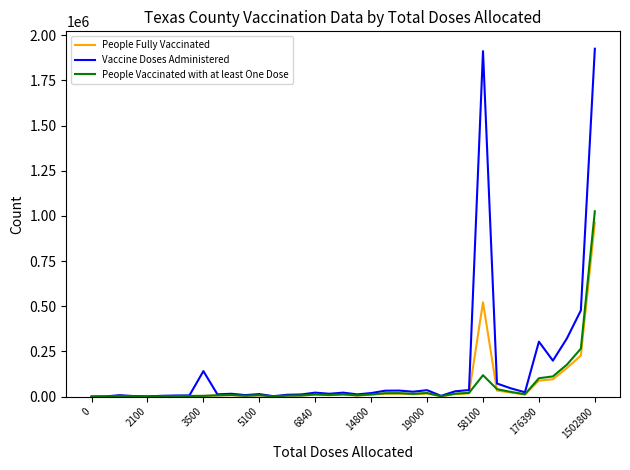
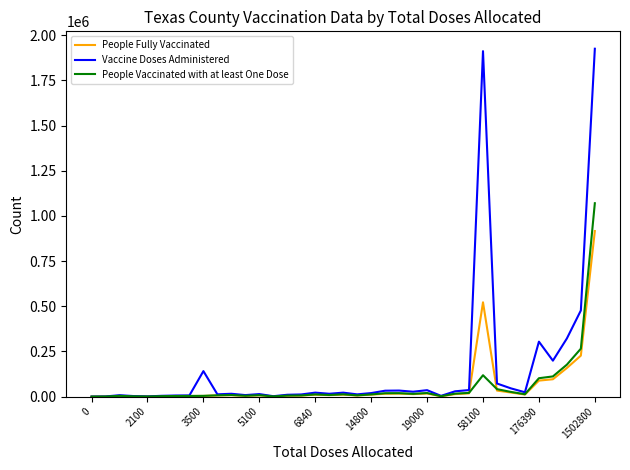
People Fully Vaccinated, 1502800: 960000 -> 920000
People Vaccinated with at least One Dose, 1502800: 1030000 -> 1070000
